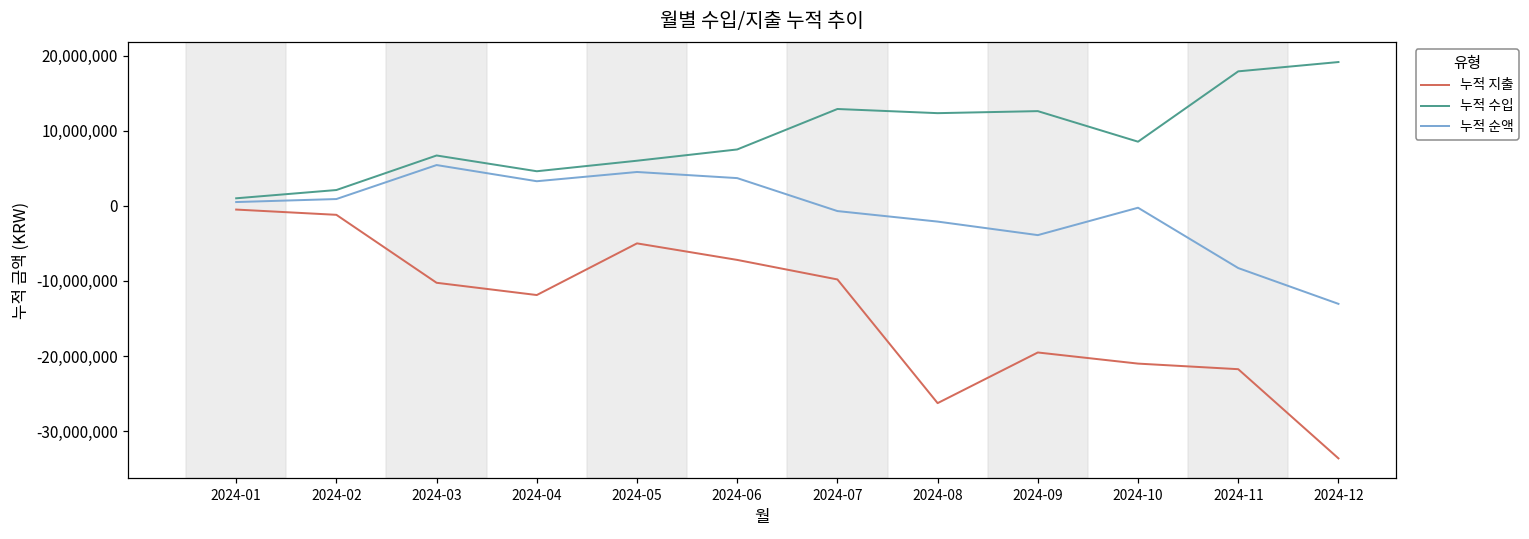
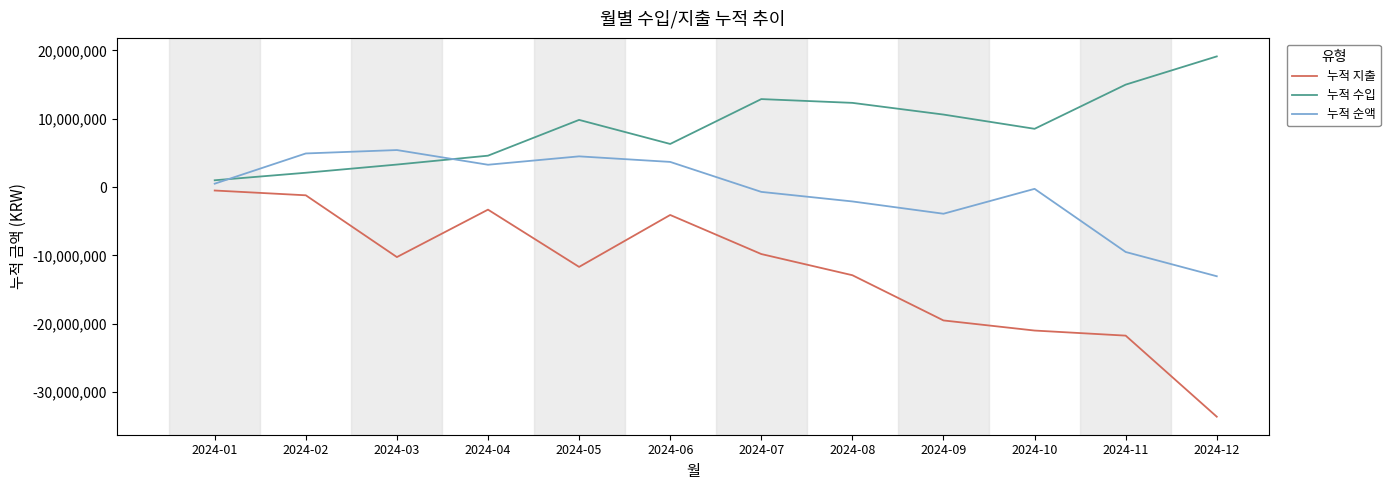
누적 순액, 2024-02: 1,000,000 -> 5,000,000
누적 수입, 2024-03: 7,000,000 -> 3,000,000
누적 지출, 2024-04: -12,000,000 -> -3,000,000
누적 지출, 2024-05: -5,000,000 -> -12,000,000
누적 수입, 2024-05: 6,000,000 -> 10,000,000
누적 지출, 2024-06: -7,000,000 -> -4,000,000
누적 수입, 2024-06: 8,000,000 -> 6,000,000
누적 지출, 2024-08: -26,000,000 -> -13,000,000
누적 수입, 2024-09: 13,000,000 -> 11,000,000
누적 수입, 2024-11: 18,000,000 -> 15,000,000
누적 순액, 2024-11: -8,000,000 -> -10,000,000
